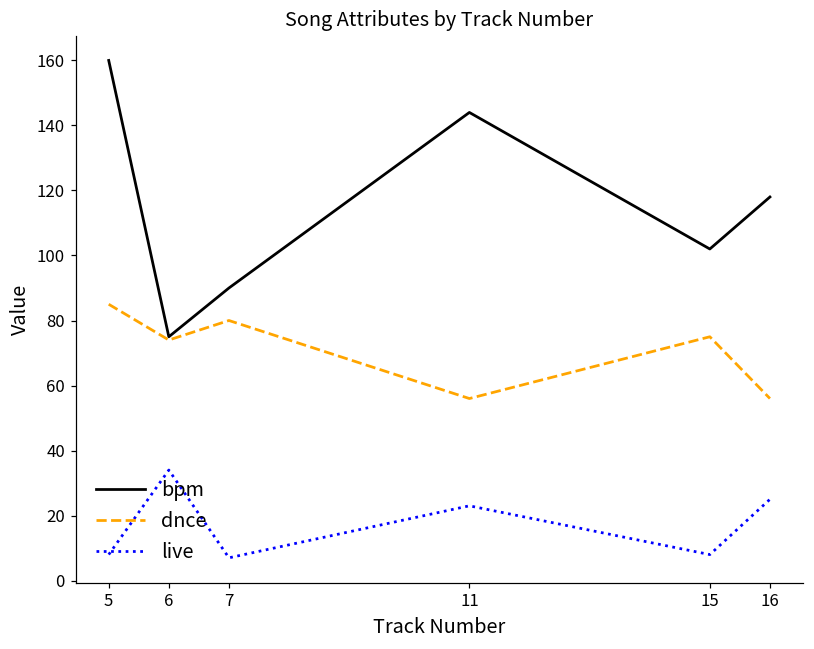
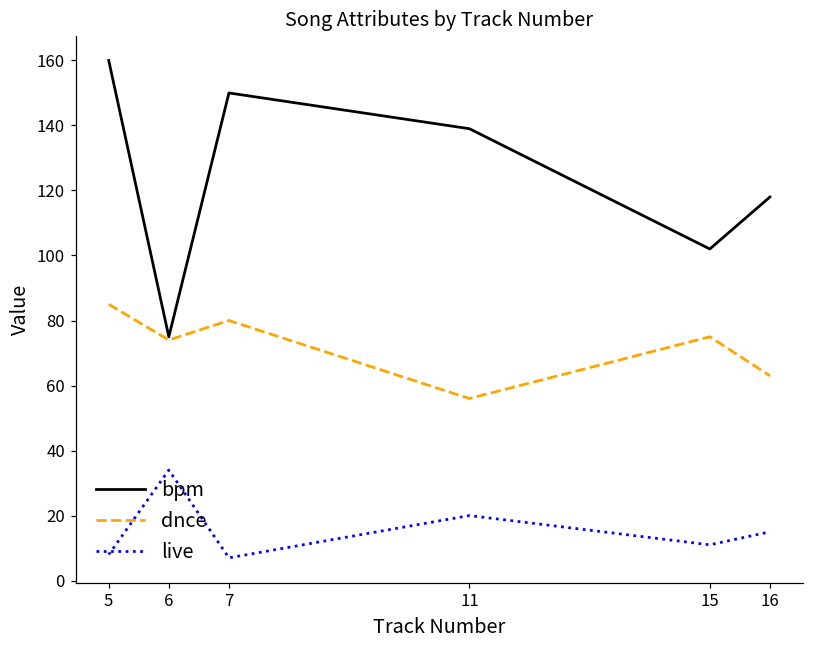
bpm, 7: 90 -> 150
bpm, 11: 144 -> 139
live, 11: 23 -> 20
live, 15: 8 -> 11
dnce, 16: 56 -> 63
live, 16: 25 -> 15
